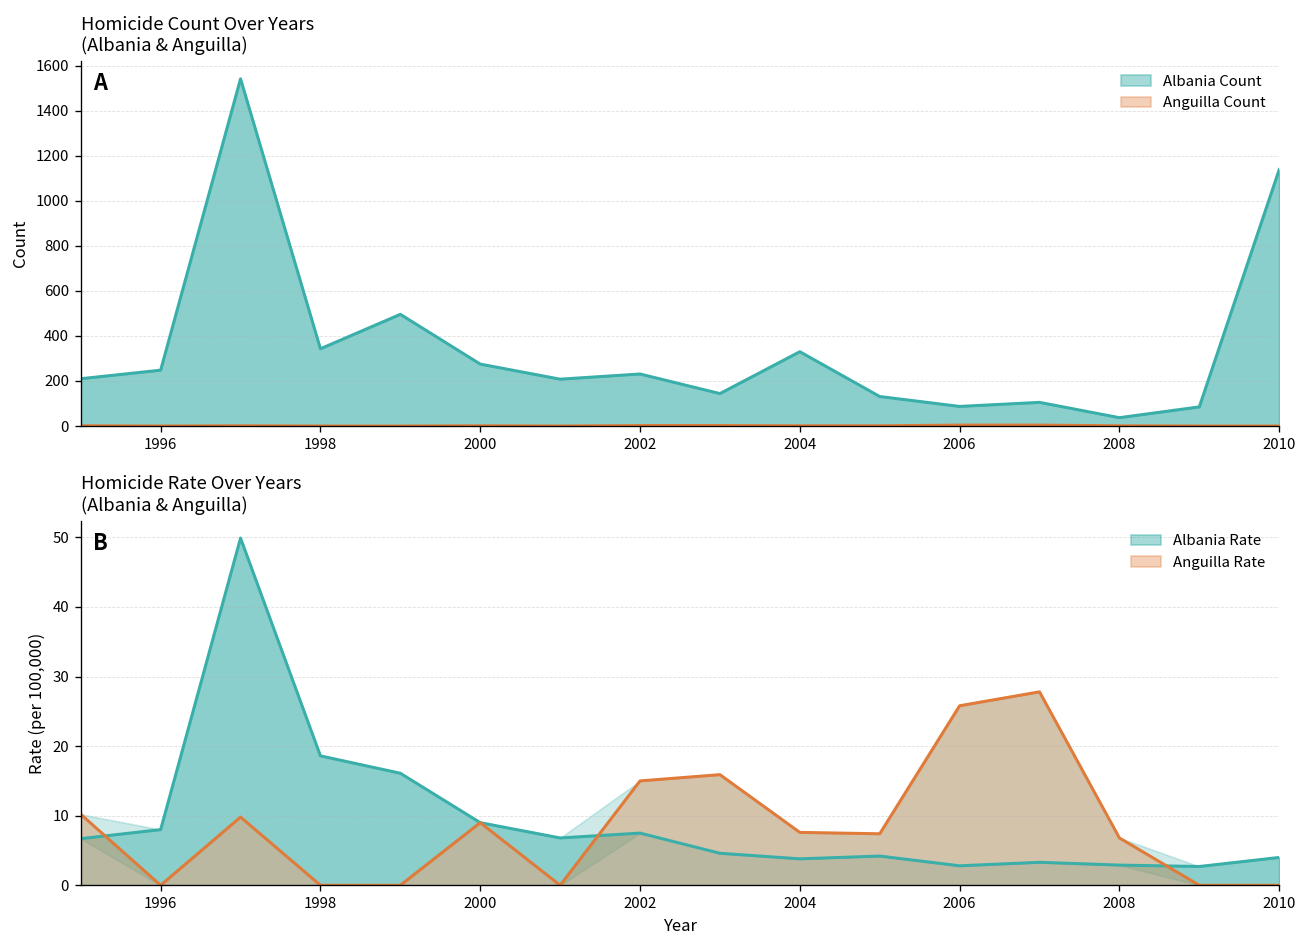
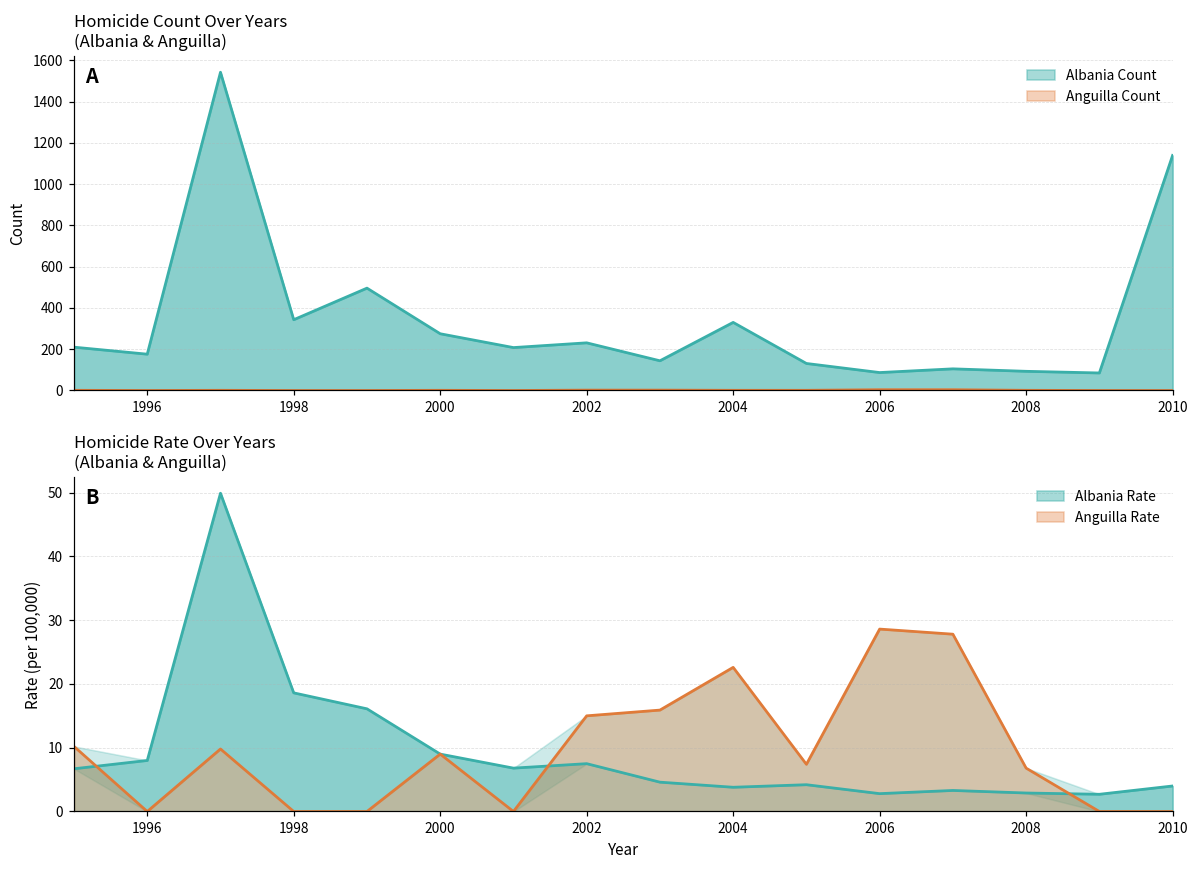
Homicide Count Over Years (Albania & Anguilla), Albania Count, 1996: 250 -> 180
Homicide Count Over Years (Albania & Anguilla), Albania Count, 2008: 40 -> 90
Homicide Rate Over Years (Albania & Anguilla), Anguilla Rate, 2004: 8 -> 23
Homicide Rate Over Years (Albania & Anguilla), Anguilla Rate, 2006: 26 -> 29
